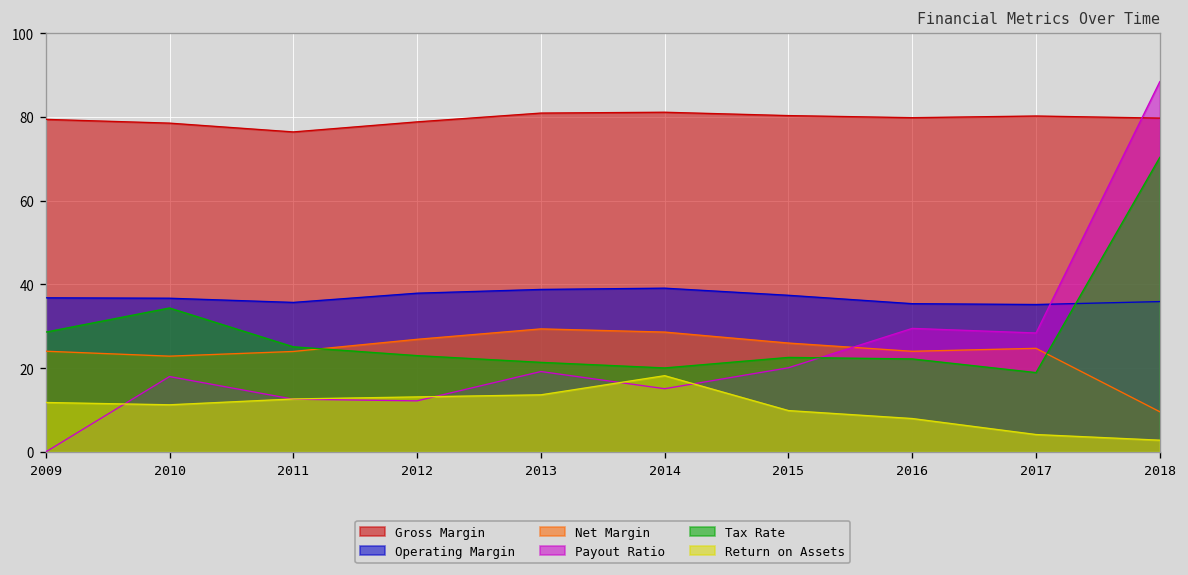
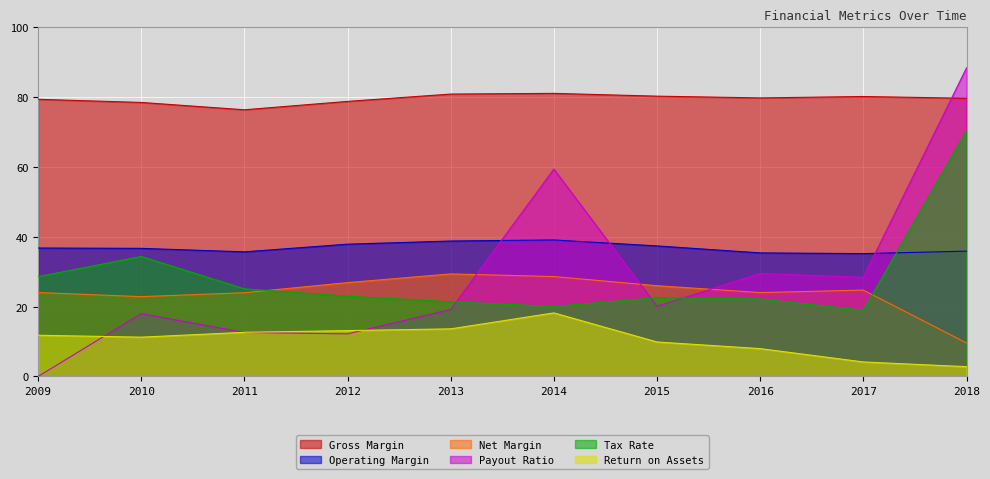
Payout Ratio, 2014: 15 -> 59
